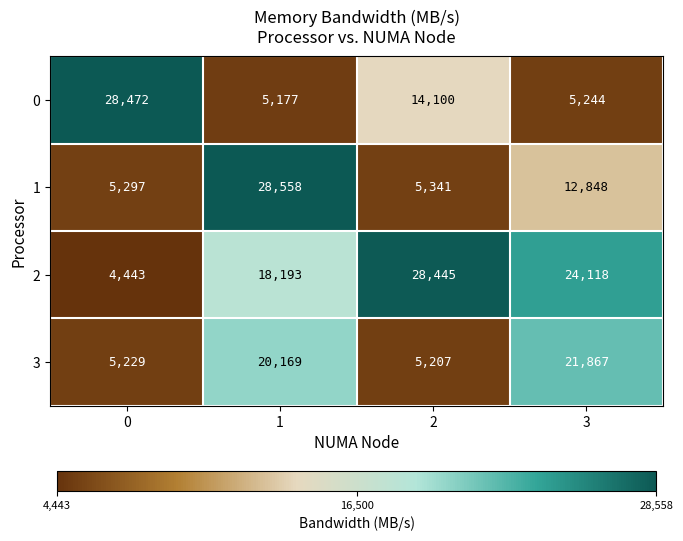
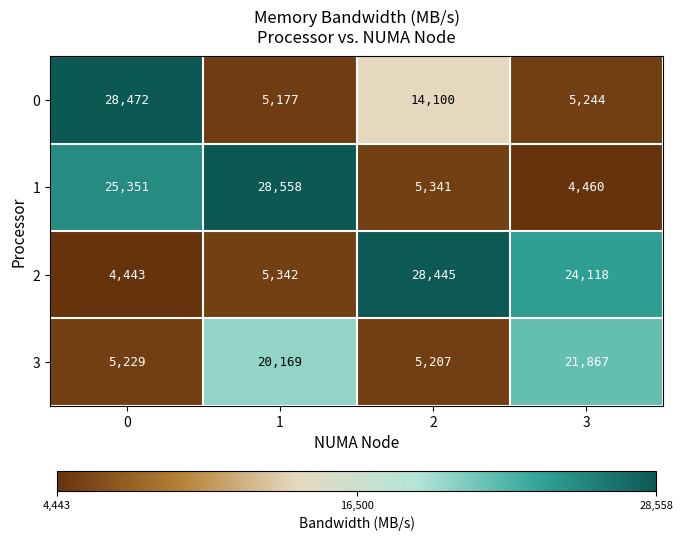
1, 0: 5,297 -> 25,351
1, 3: 12,848 -> 4,460
2, 1: 18,193 -> 5,342
